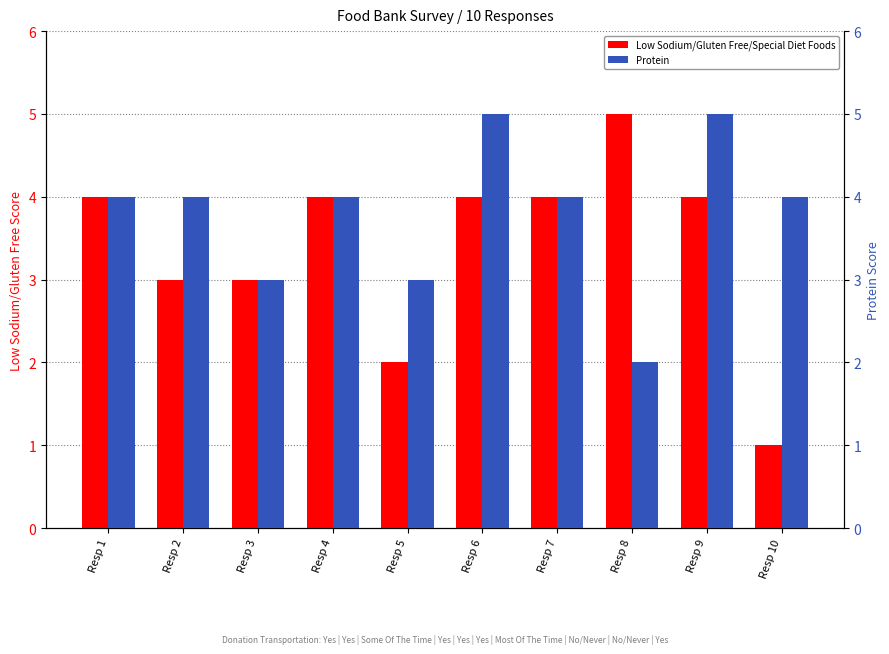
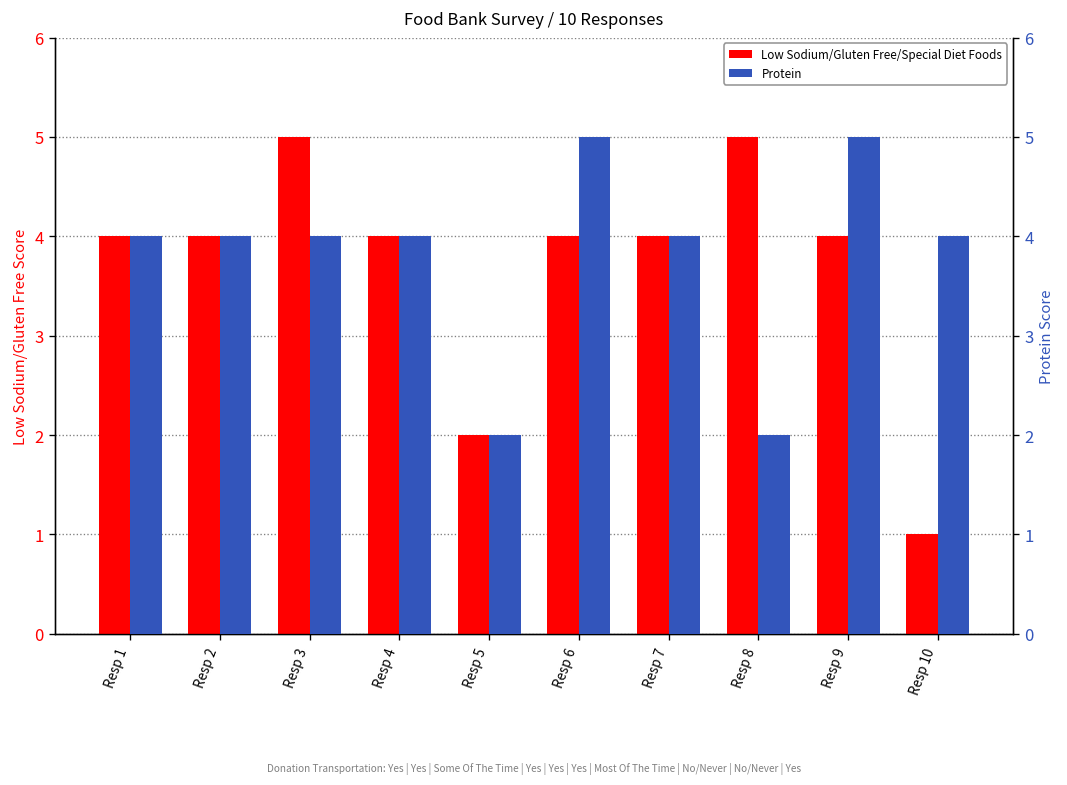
Low Sodium/Gluten Free/Special Diet Foods, Resp 2: 3 -> 4
Low Sodium/Gluten Free/Special Diet Foods, Resp 3: 3 -> 5
Protein, Resp 3: 3 -> 4
Protein, Resp 5: 3 -> 2
